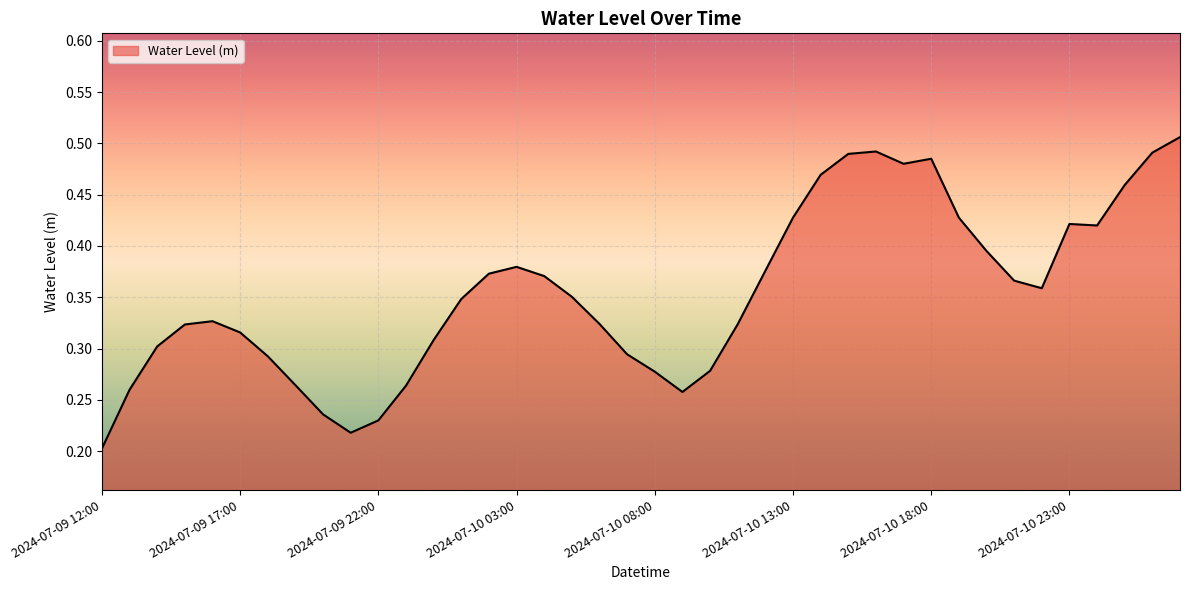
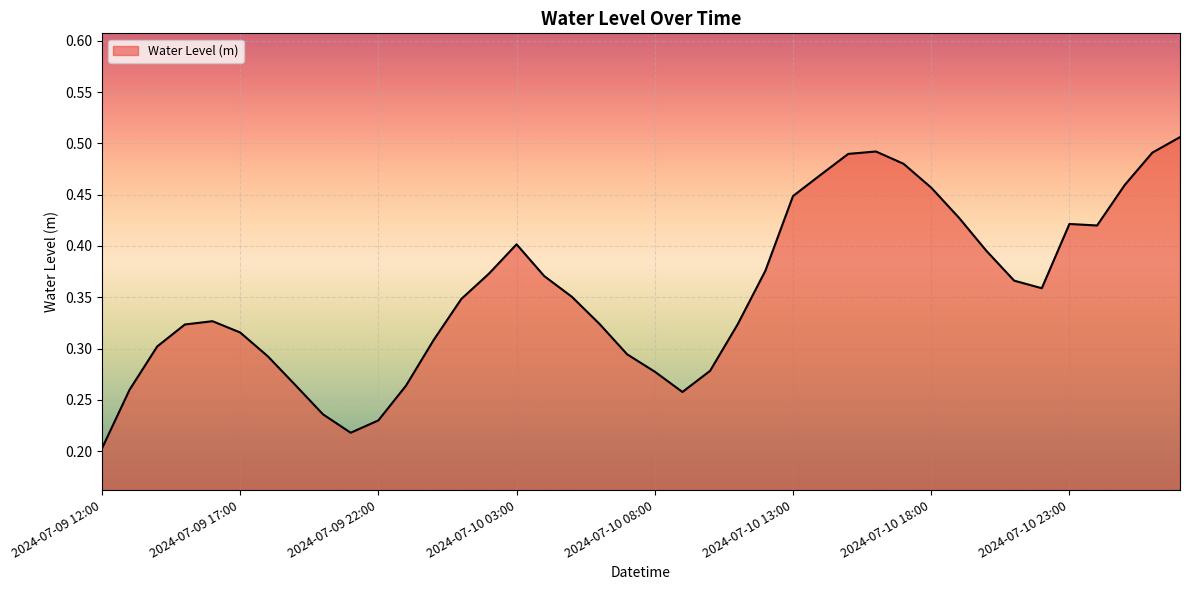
2024-07-10 03:00: 0.380 -> 0.402
2024-07-10 13:00: 0.428 -> 0.449
2024-07-10 18:00: 0.485 -> 0.457
